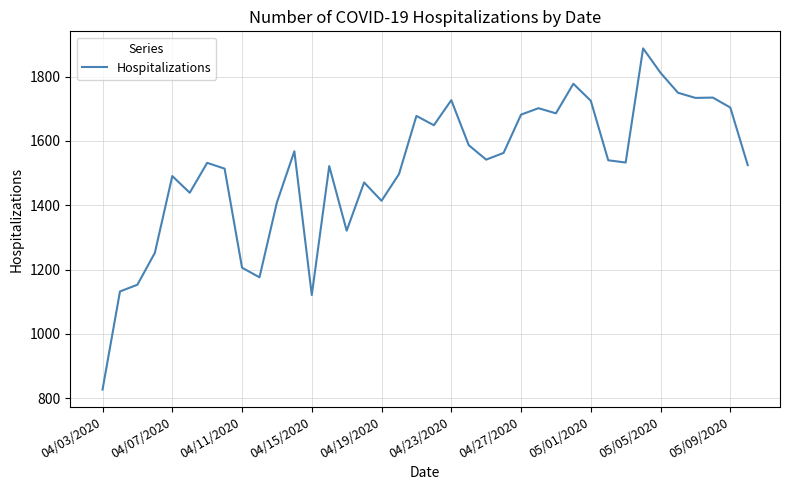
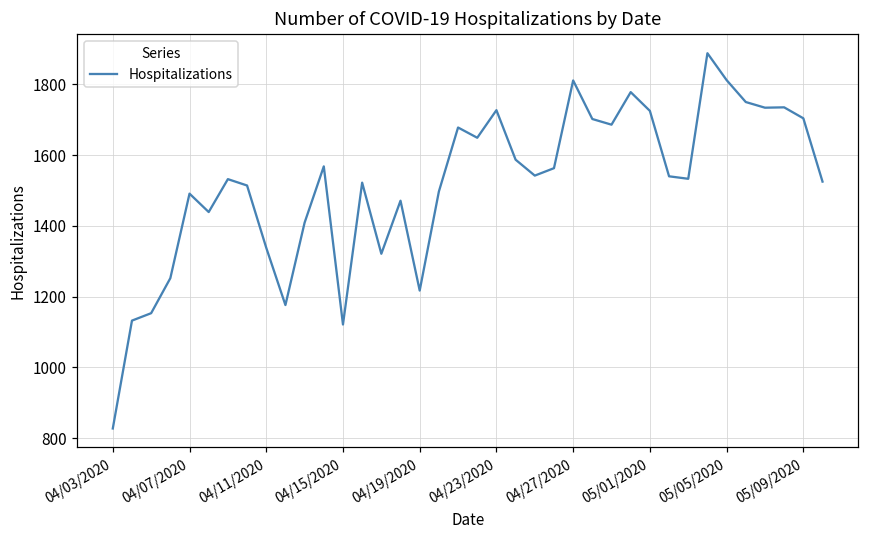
04/11/2020: 1210 -> 1340
04/19/2020: 1410 -> 1220
04/27/2020: 1680 -> 1810
